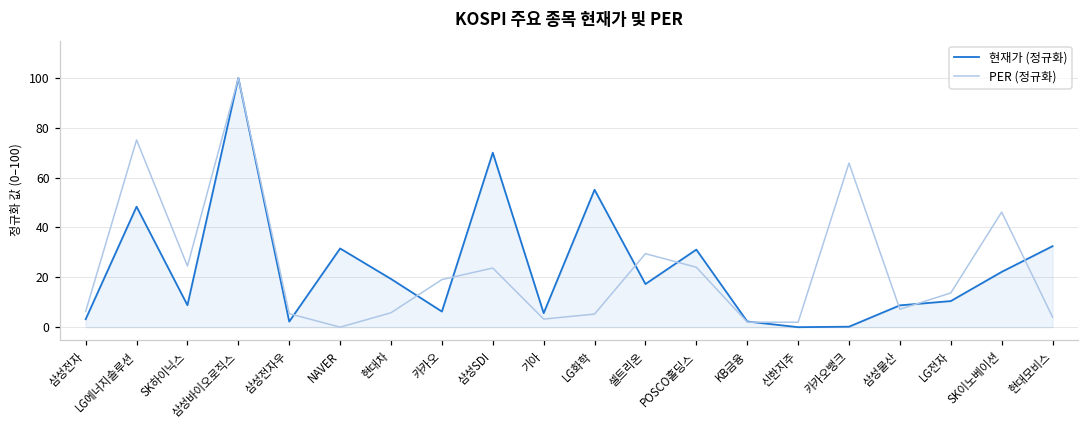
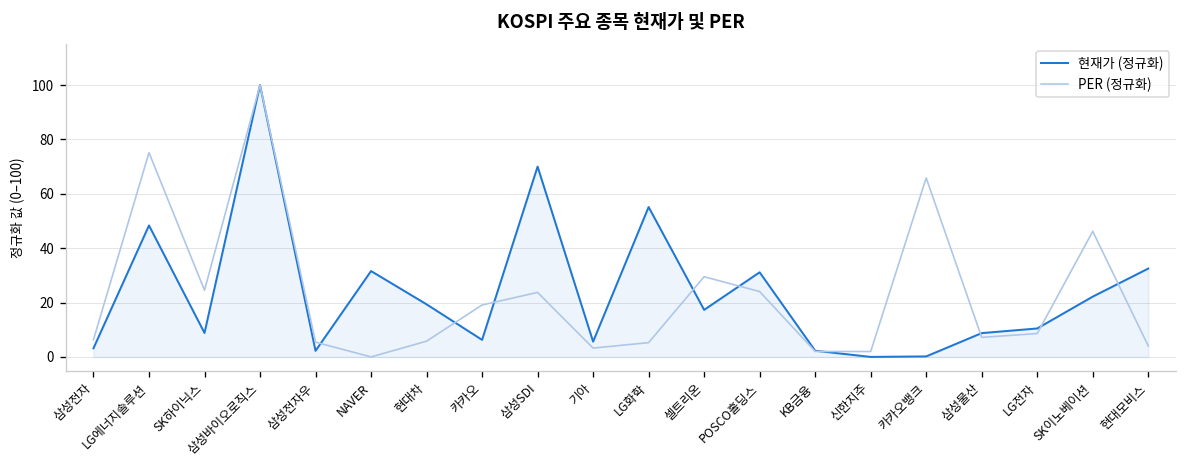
PER (정규화), LG전자: 14 -> 9
